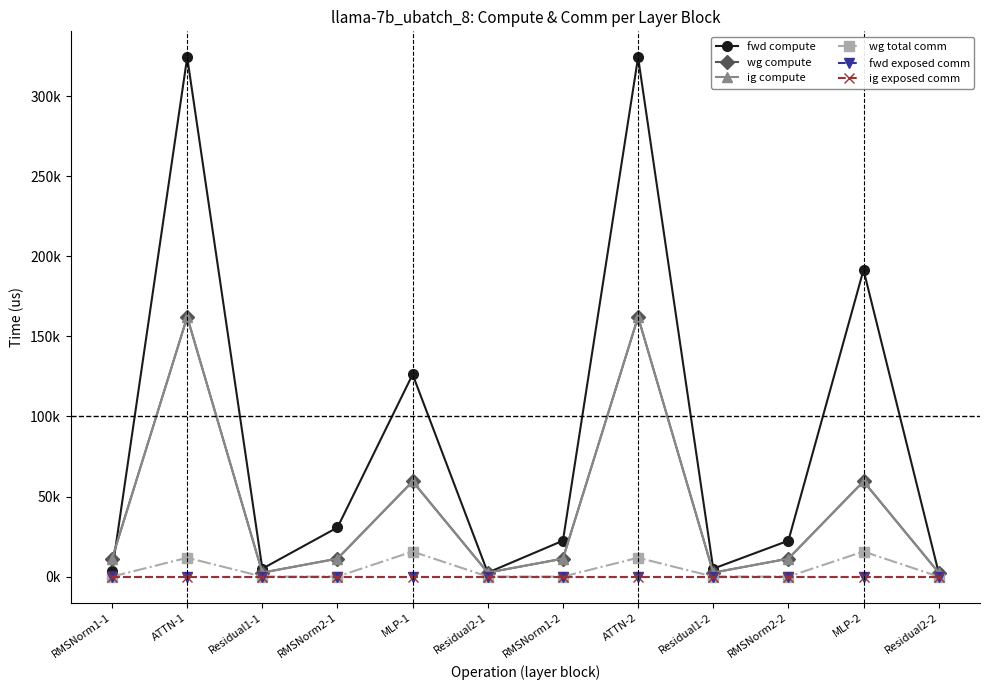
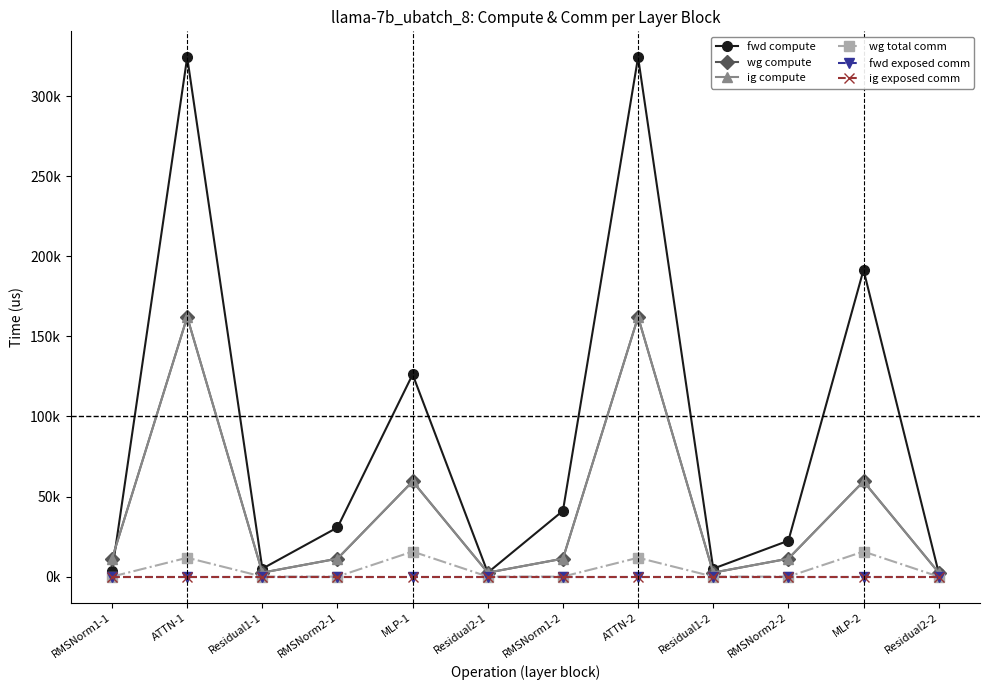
fwd compute, RMSNorm1-2: 22000 -> 41000
